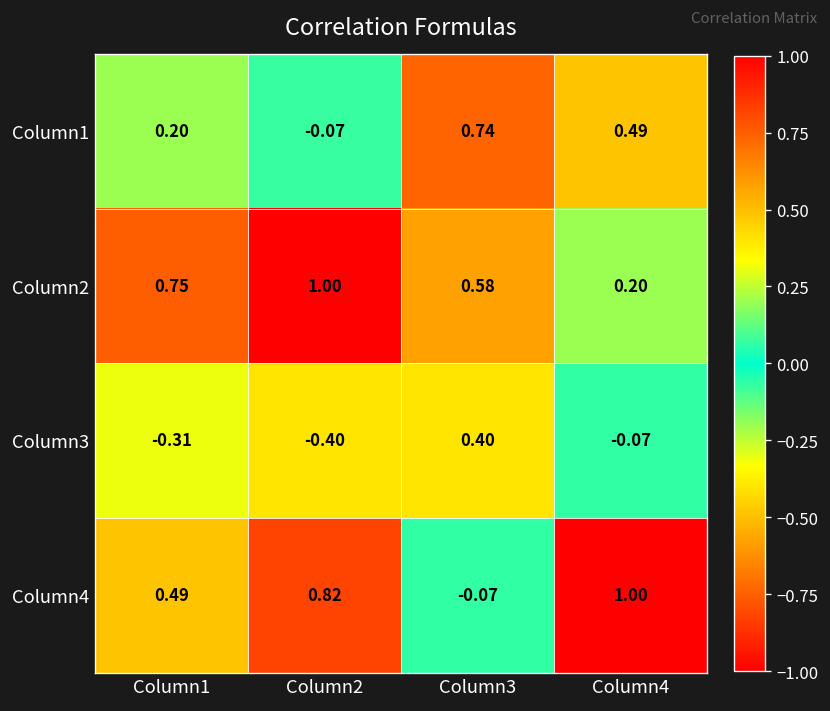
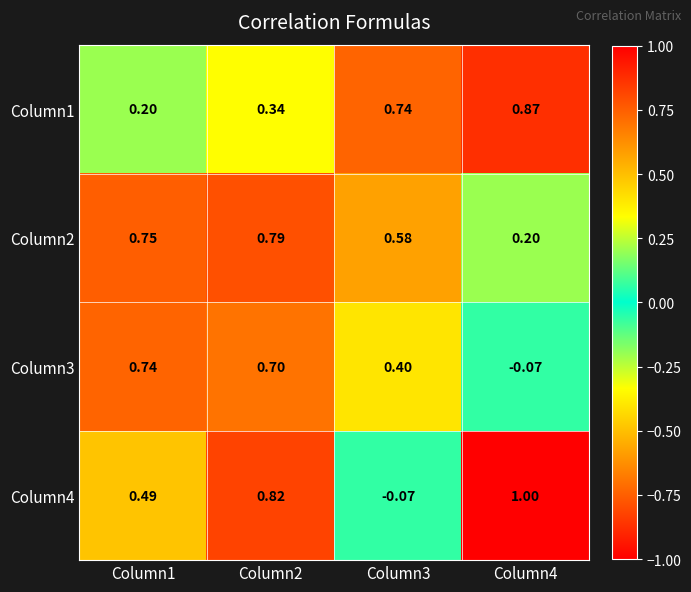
Column1, Column2: -0.07 -> 0.34
Column1, Column4: 0.49 -> 0.87
Column2, Column2: 1.00 -> 0.79
Column3, Column1: -0.31 -> 0.74
Column3, Column2: -0.40 -> 0.70
